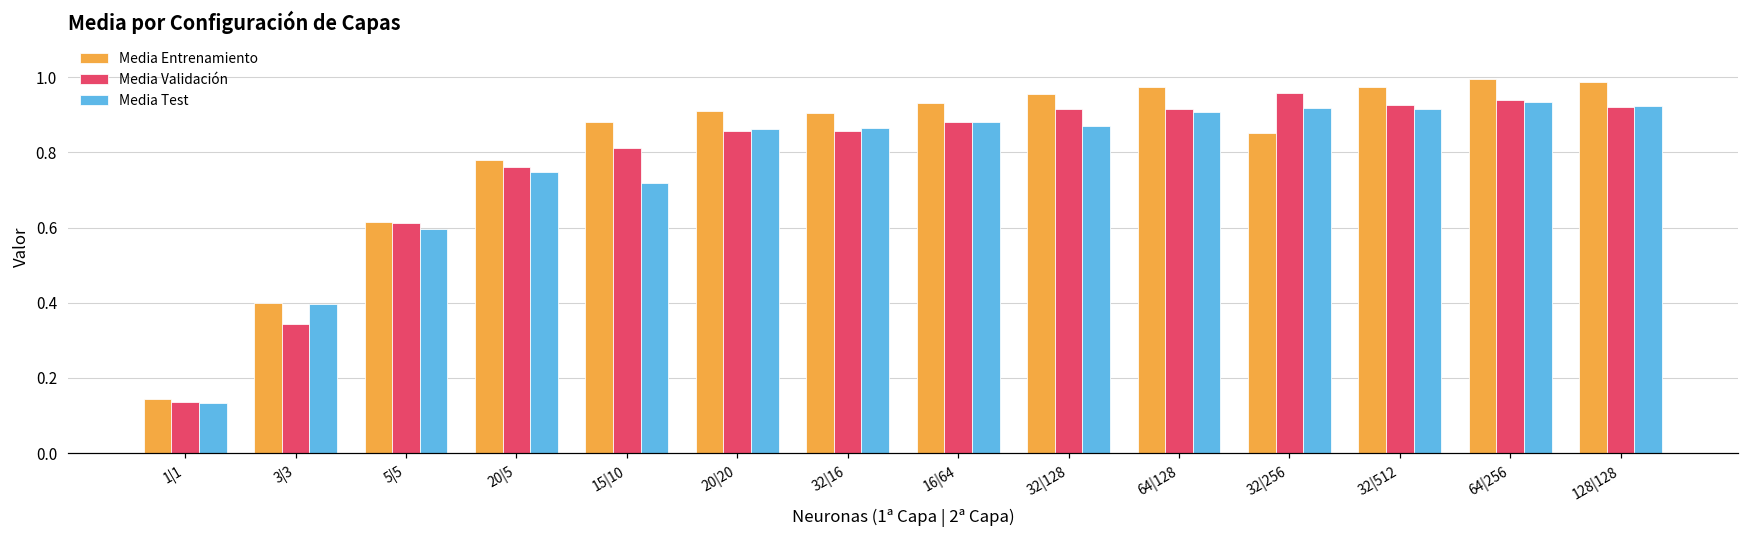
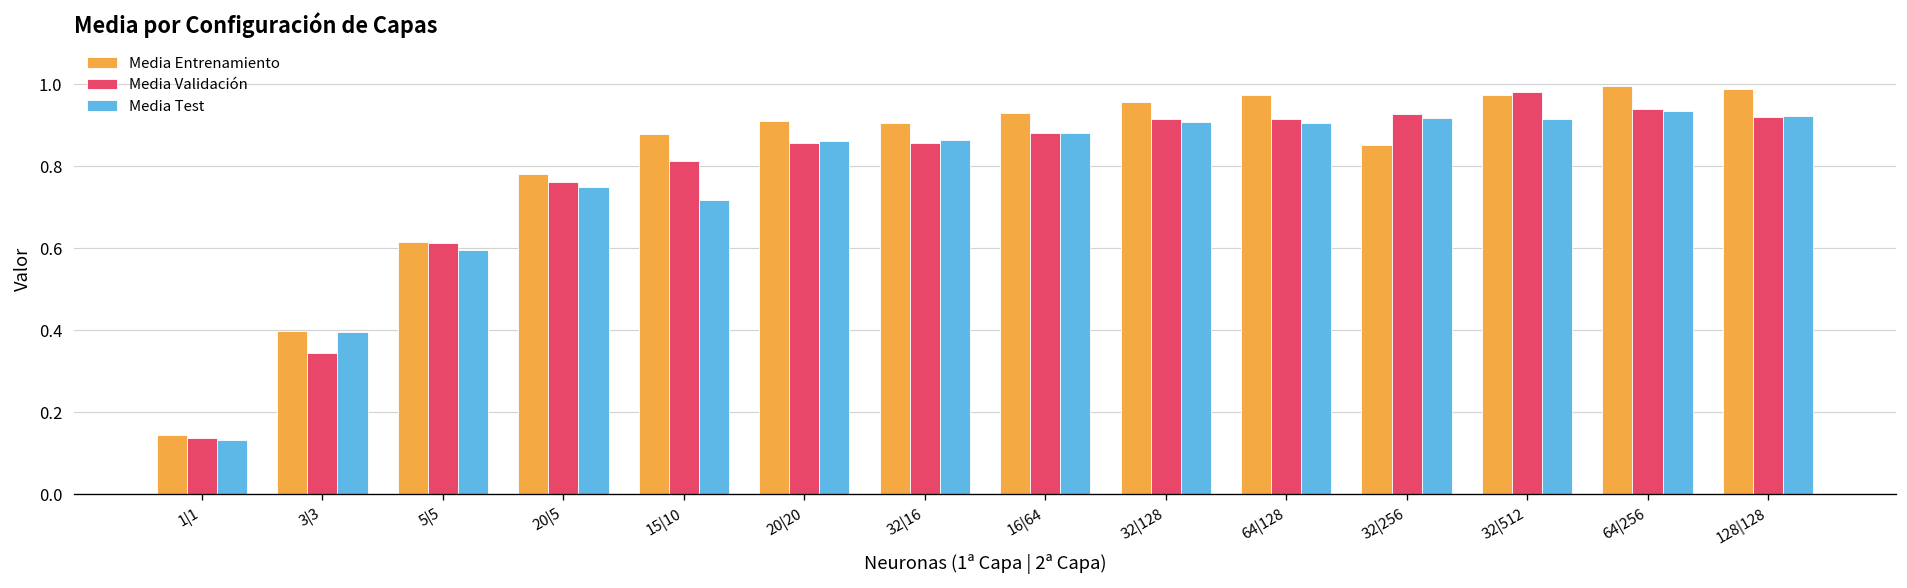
Media Test, 32|128: 0.87 -> 0.91
Media Validación, 32|256: 0.96 -> 0.93
Media Validación, 32|512: 0.93 -> 0.98
